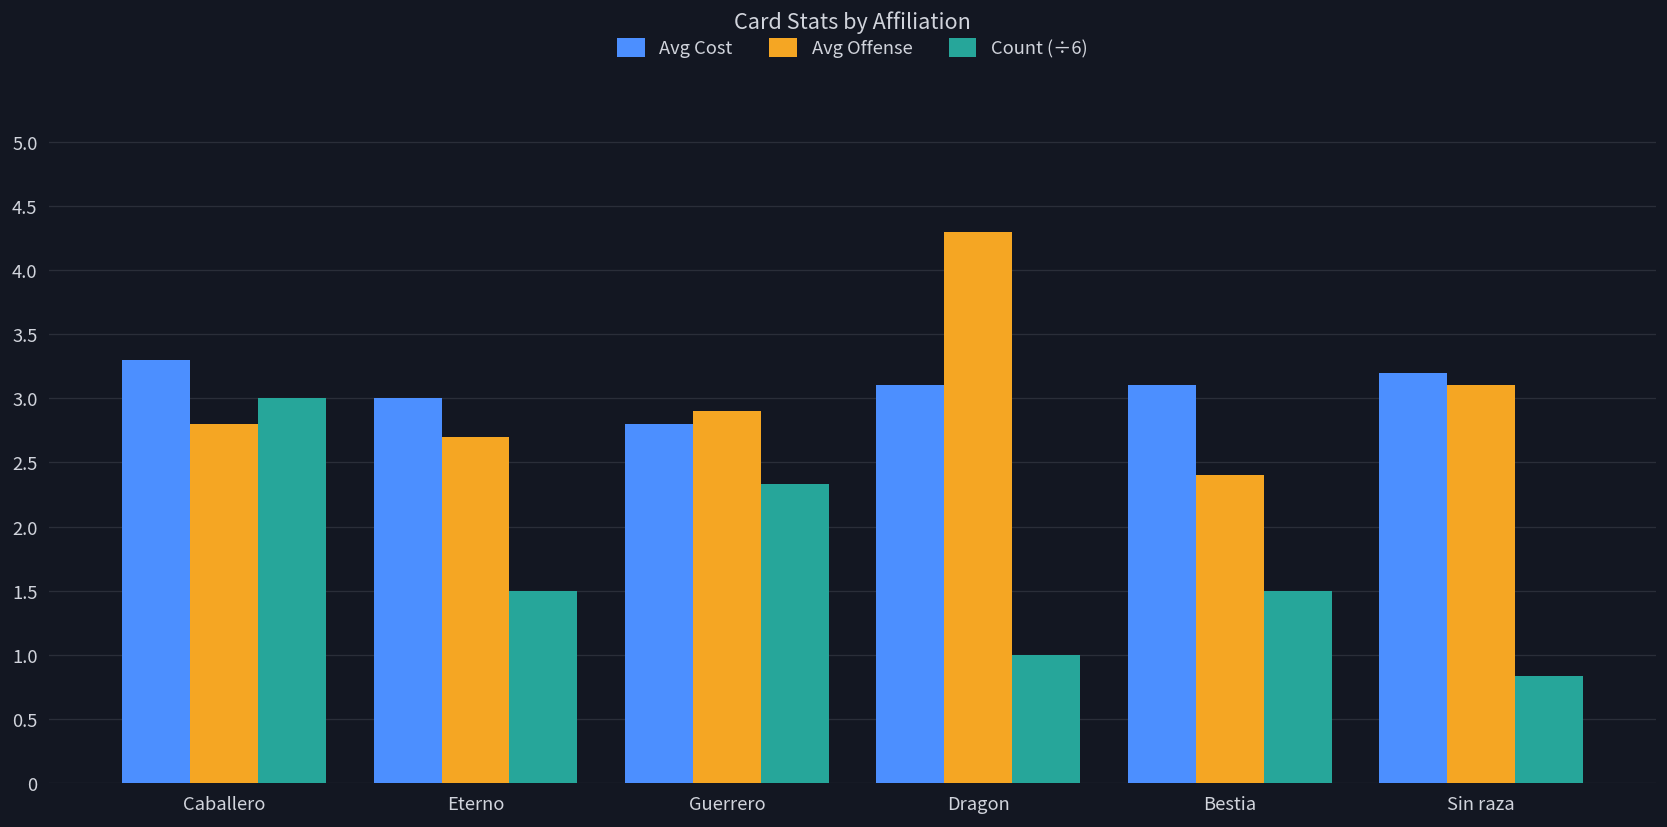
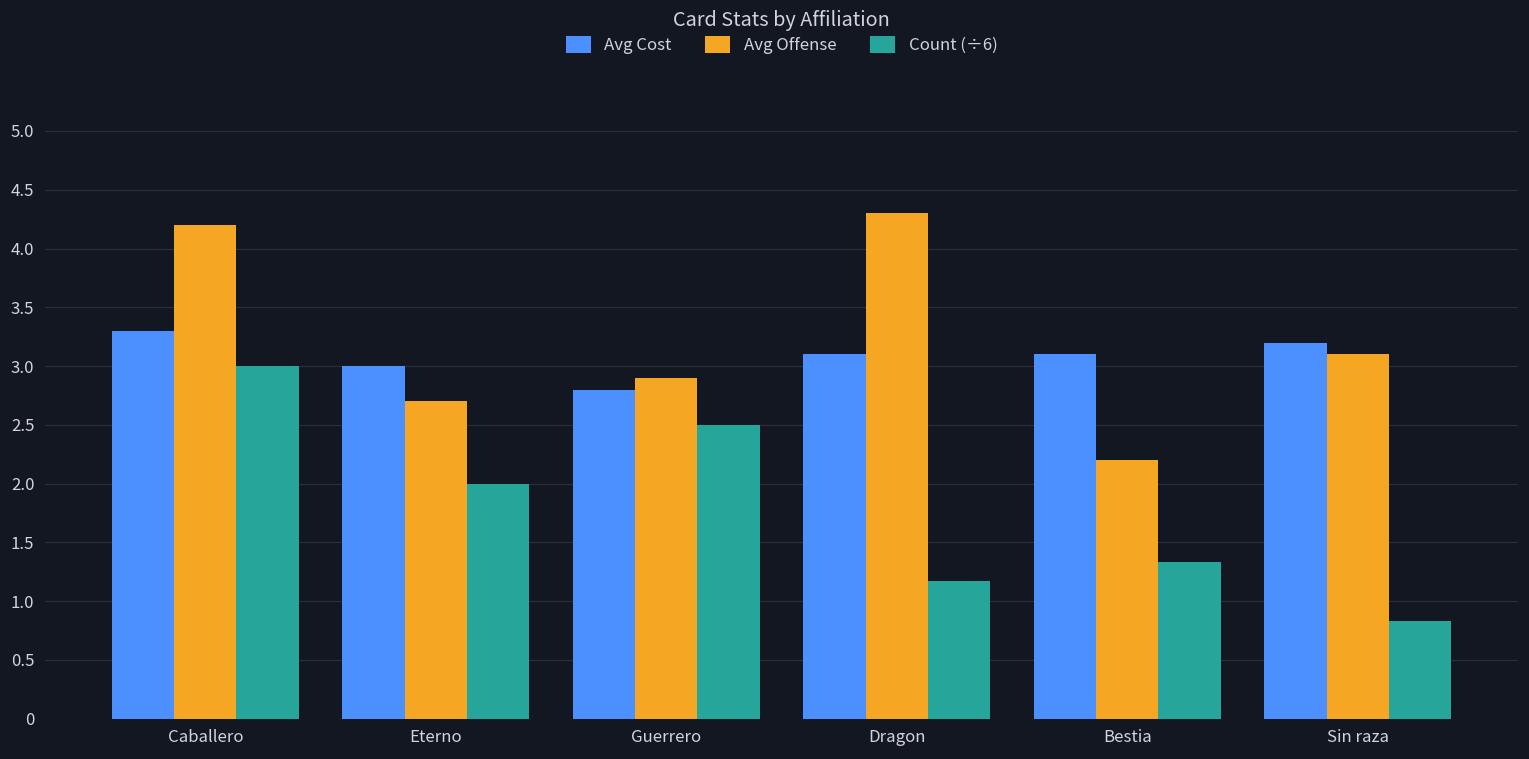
Avg Offense, Caballero: 2.8 -> 4.2
Count (÷6), Eterno: 1.50 -> 2.00
Count (÷6), Guerrero: 2.33 -> 2.50
Count (÷6), Dragon: 1.00 -> 1.17
Avg Offense, Bestia: 2.4 -> 2.2
Count (÷6), Bestia: 1.50 -> 1.33
